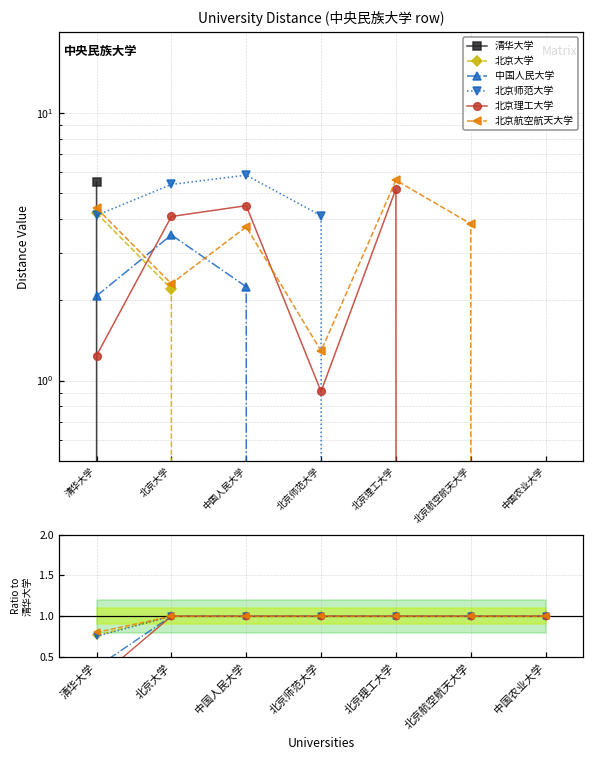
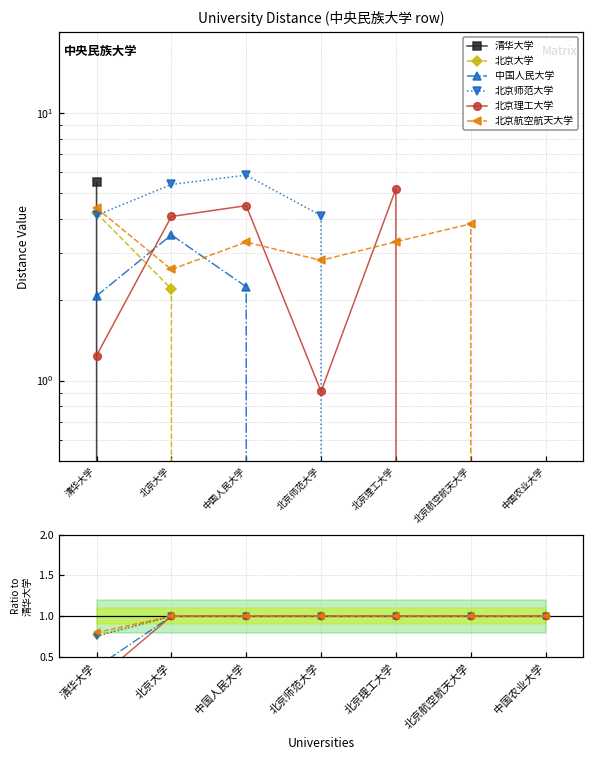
University Distance (中央民族大学 row), 北京航空航天大学, 北京大学: 2.3 -> 2.6
University Distance (中央民族大学 row), 北京航空航天大学, 中国人民大学: 3.8 -> 3.3
University Distance (中央民族大学 row), 北京航空航天大学, 北京师范大学: 1.3 -> 2.8
University Distance (中央民族大学 row), 北京航空航天大学, 北京理工大学: 5.6 -> 3.3
